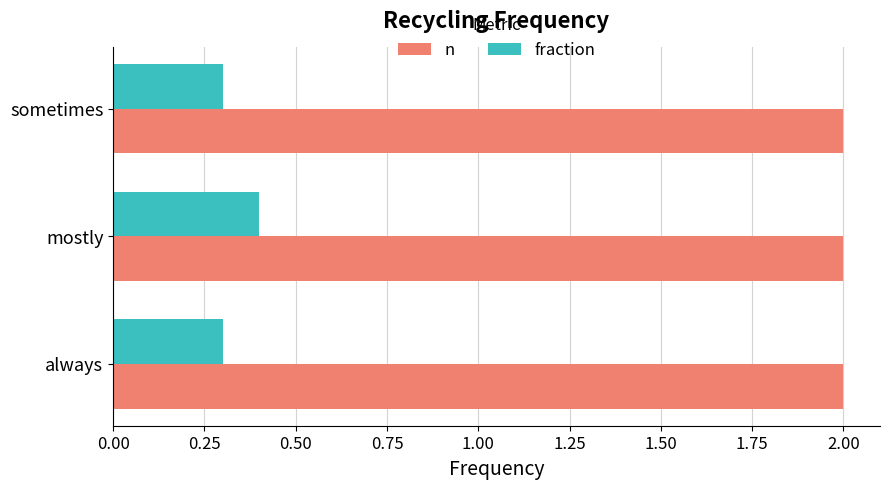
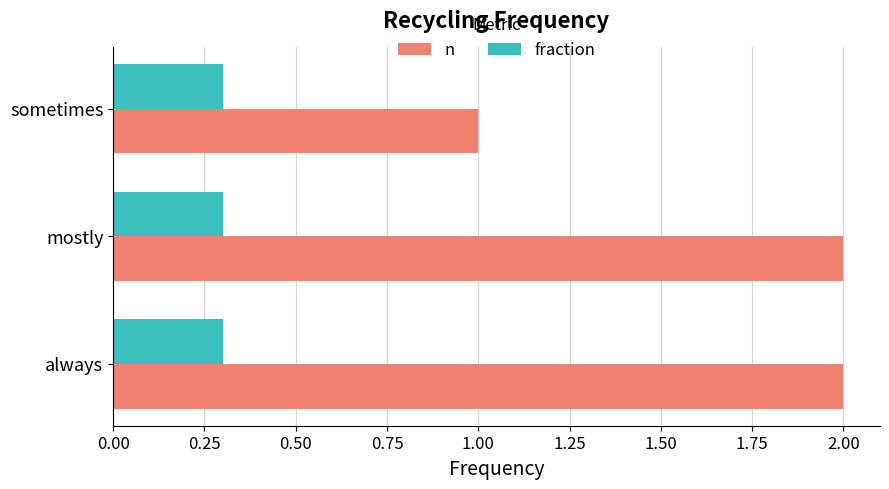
n, sometimes: 2 -> 1
fraction, mostly: 0.4 -> 0.3
